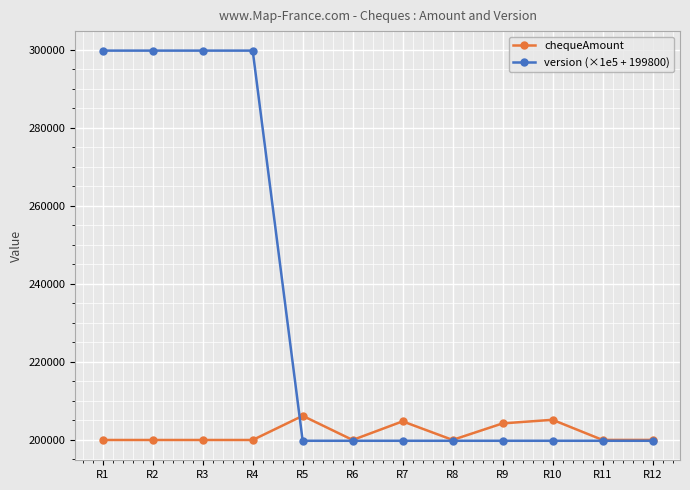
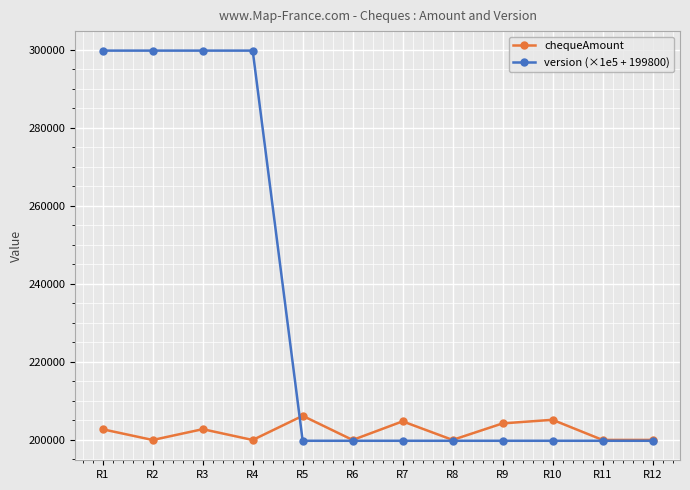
chequeAmount, R1: 200000 -> 203000
chequeAmount, R3: 200000 -> 203000
